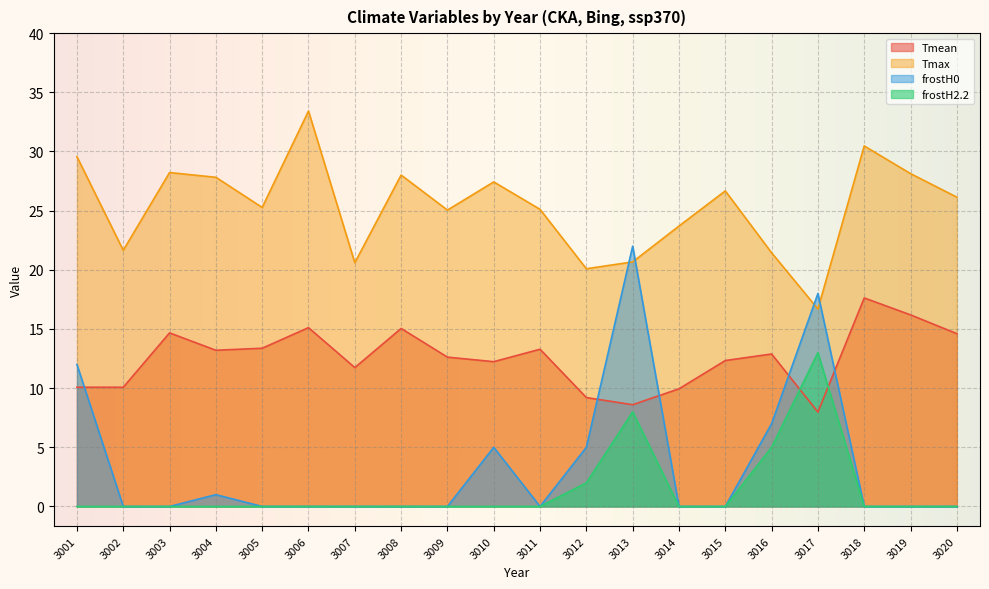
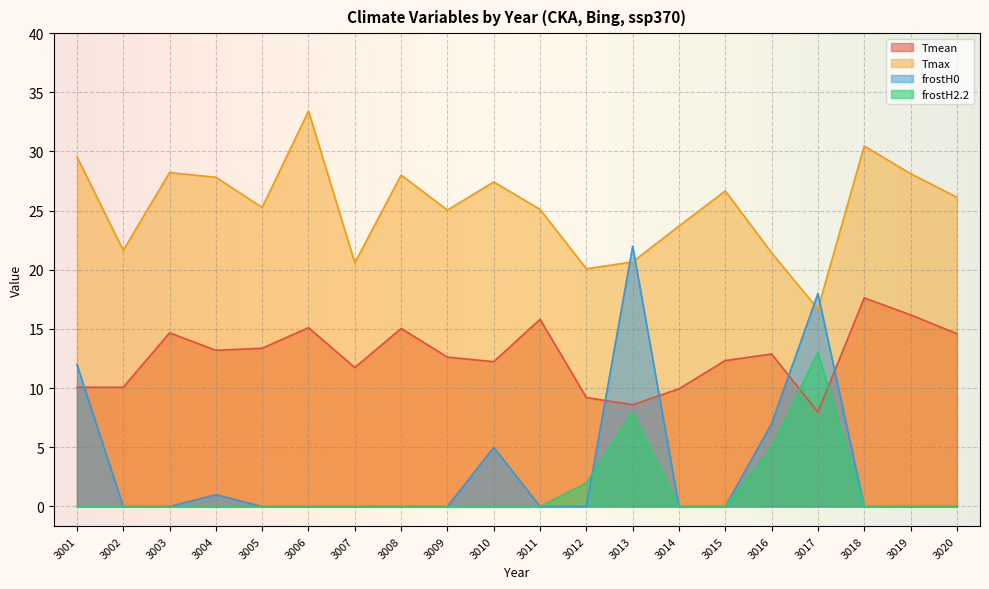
Tmean, 3011: 13.3 -> 15.8
frostH0, 3012: 5 -> 0
